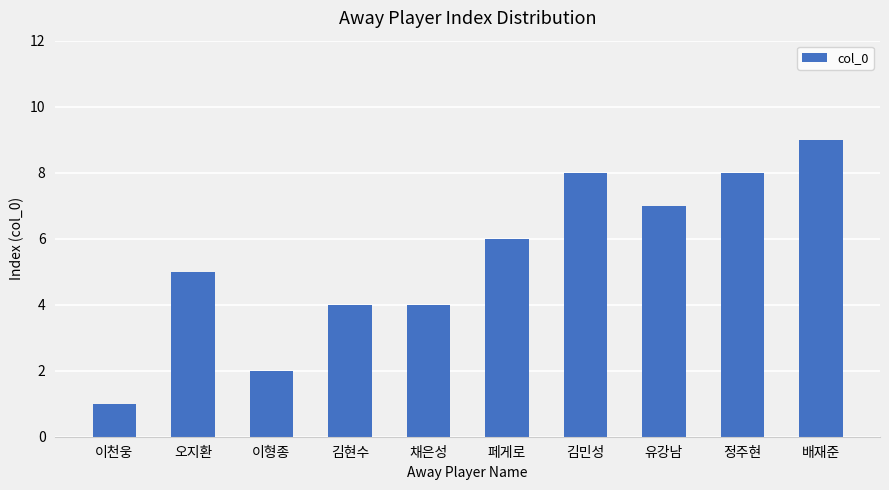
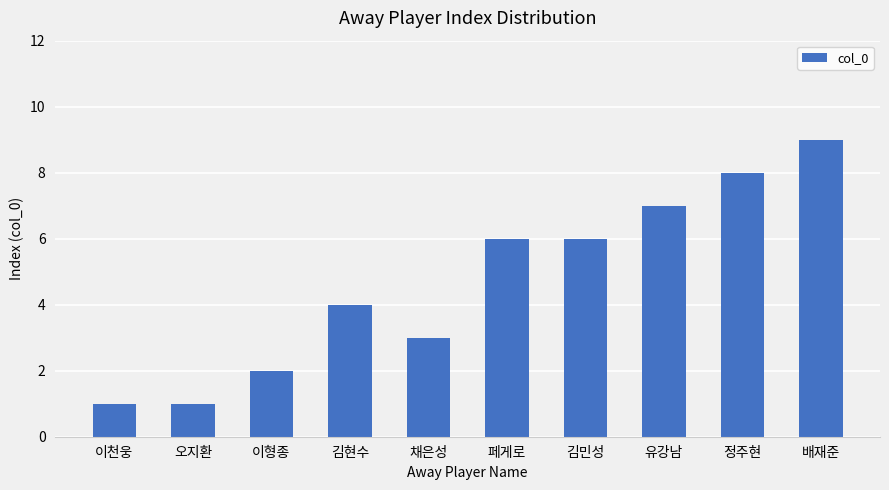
오지환: 5 -> 1
채은성: 4 -> 3
김민성: 8 -> 6
